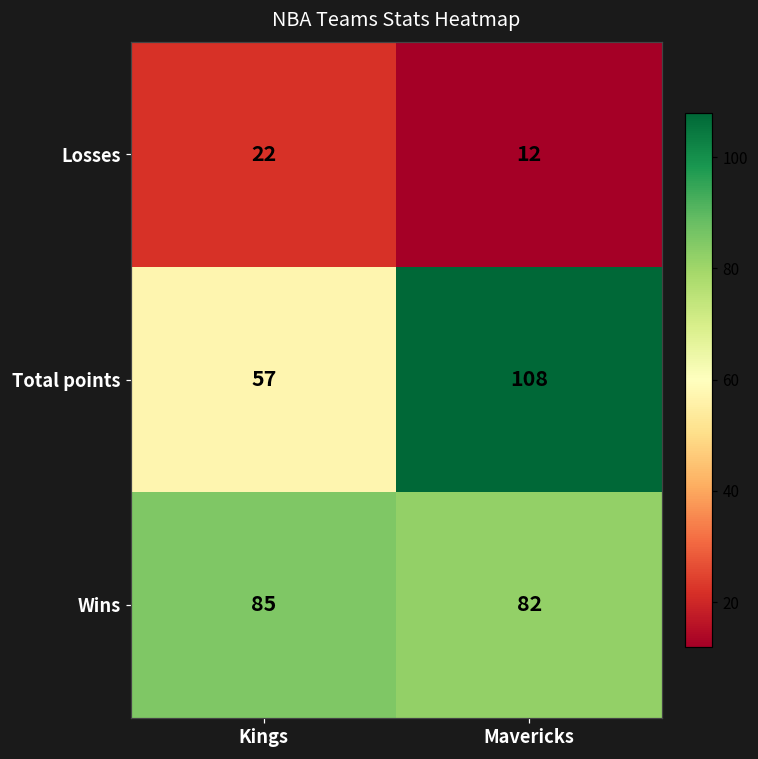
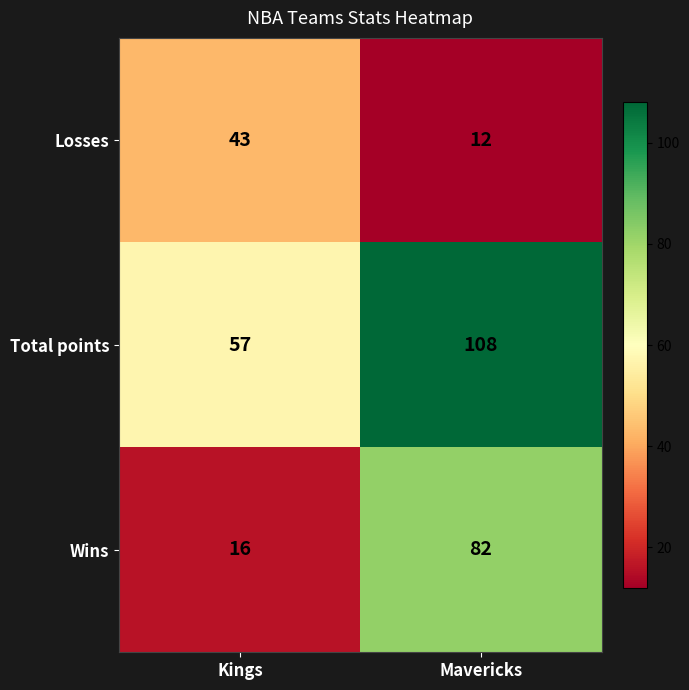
Losses, Kings: 22 -> 43
Wins, Kings: 85 -> 16
